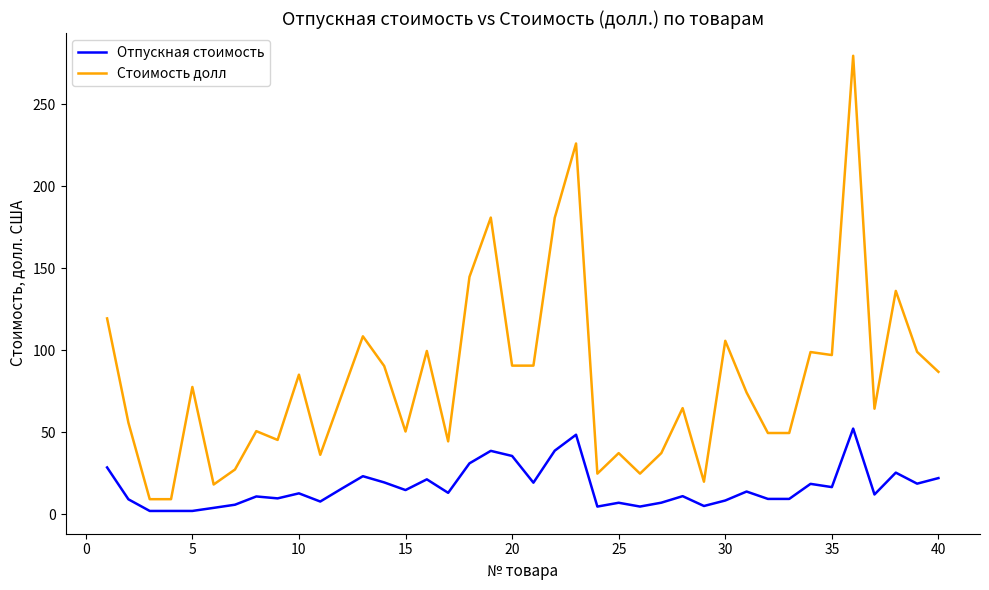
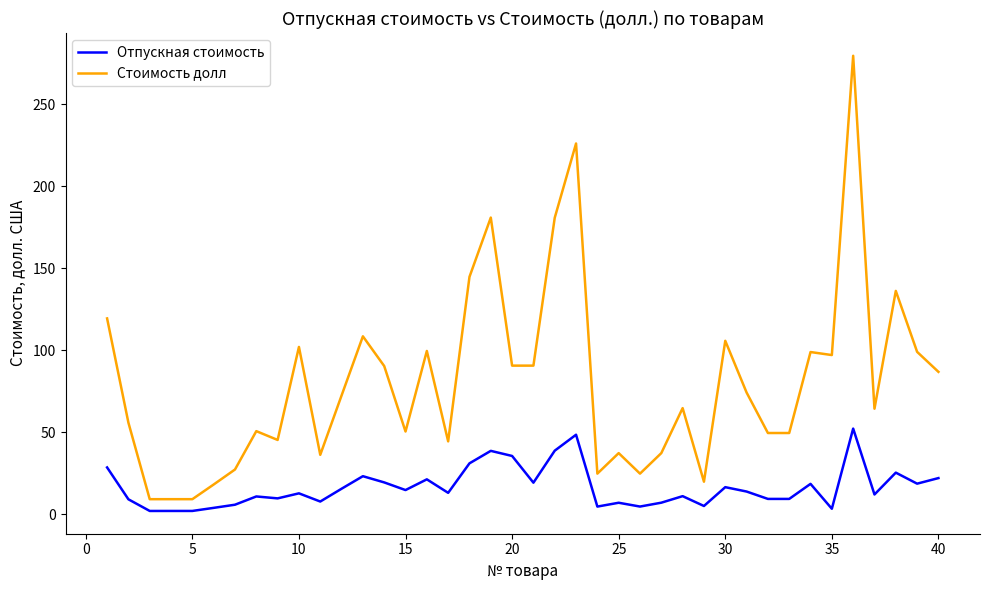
Стоимость долл, 5: 78 -> 9
Стоимость долл, 10: 85 -> 102
Отпускная стоимость, 30: 8 -> 16
Отпускная стоимость, 35: 17 -> 3
